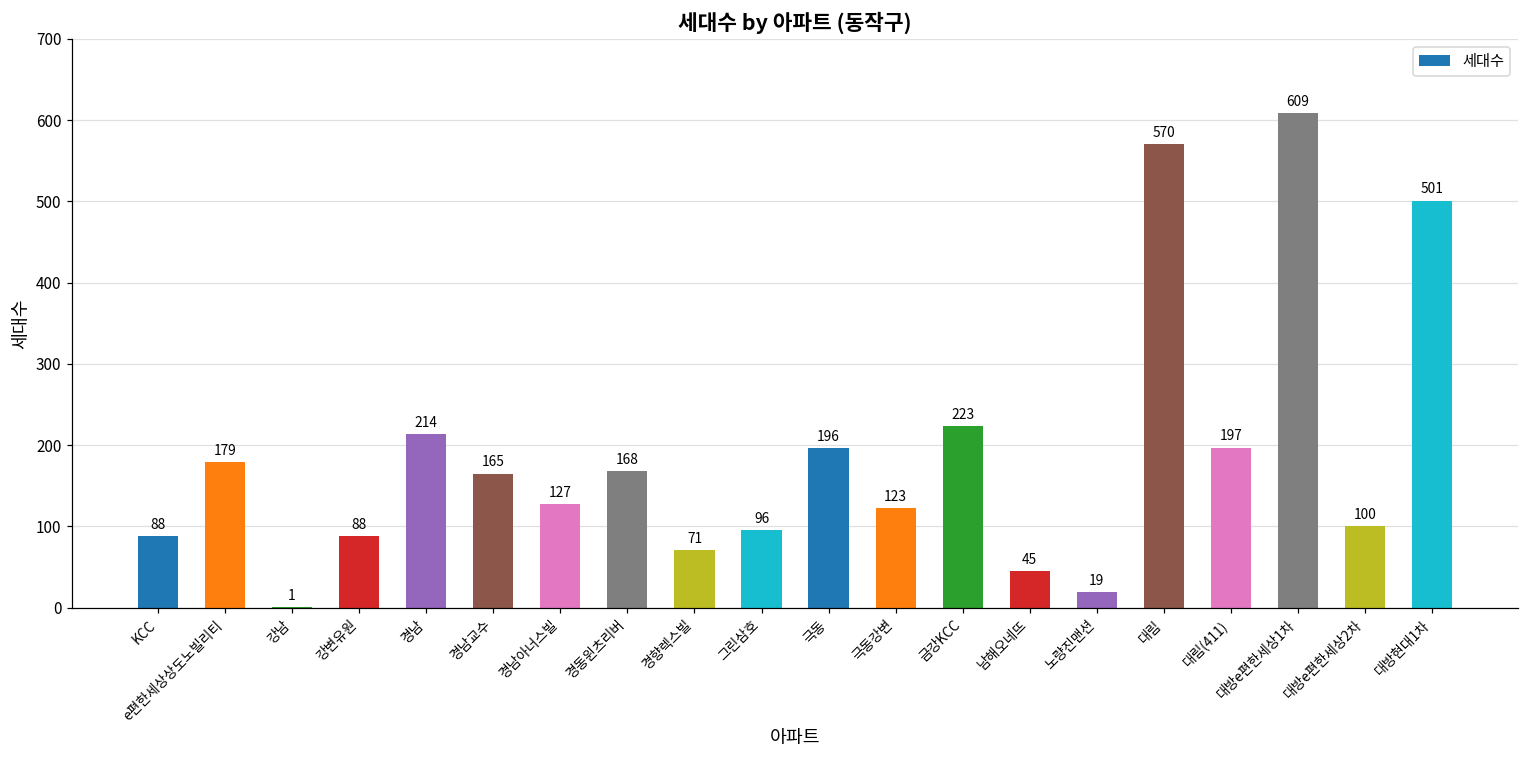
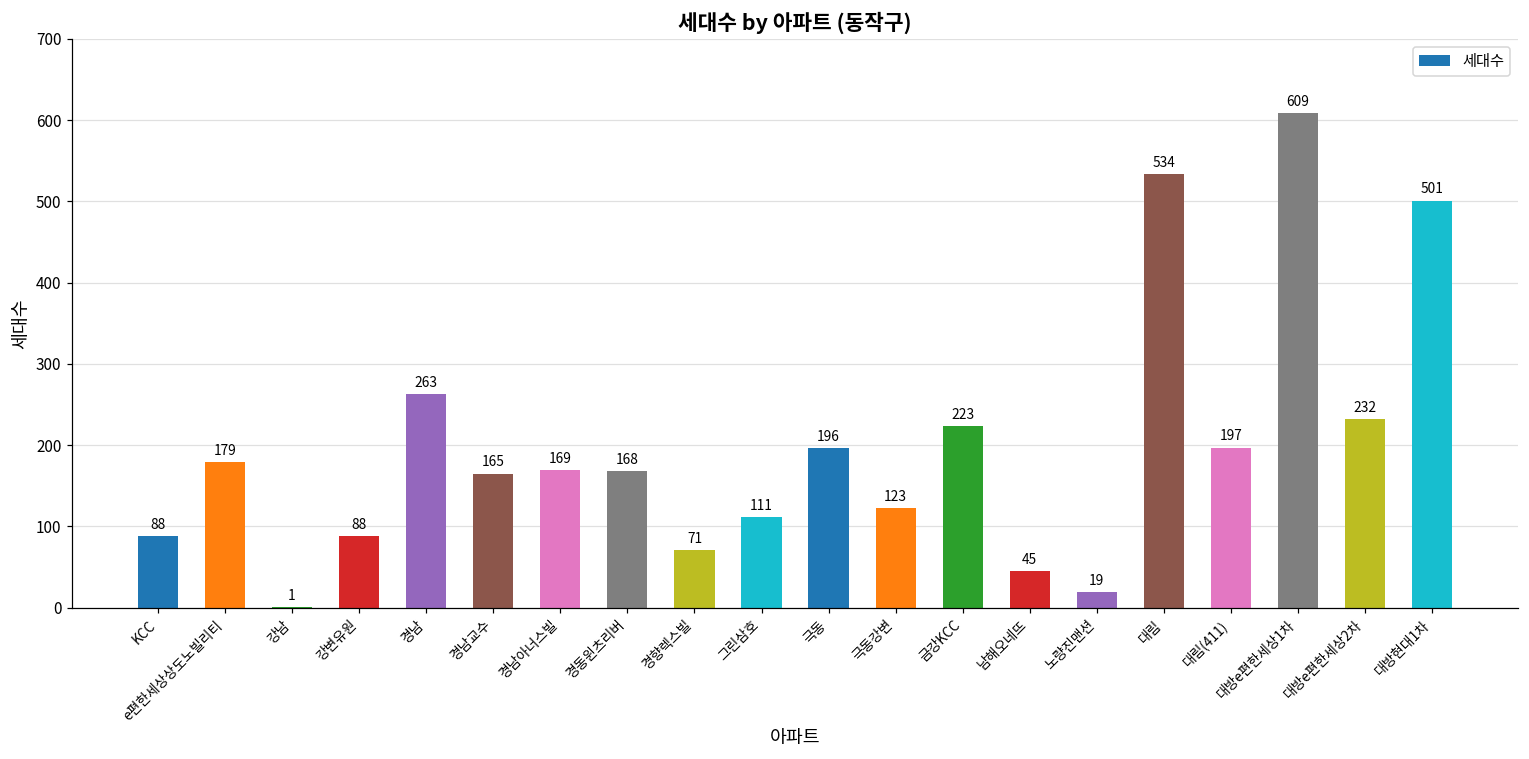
경남: 214 -> 263
경남아너스빌: 127 -> 169
그린삼호: 96 -> 111
대림: 570 -> 534
대방e편한세상2차: 100 -> 232
